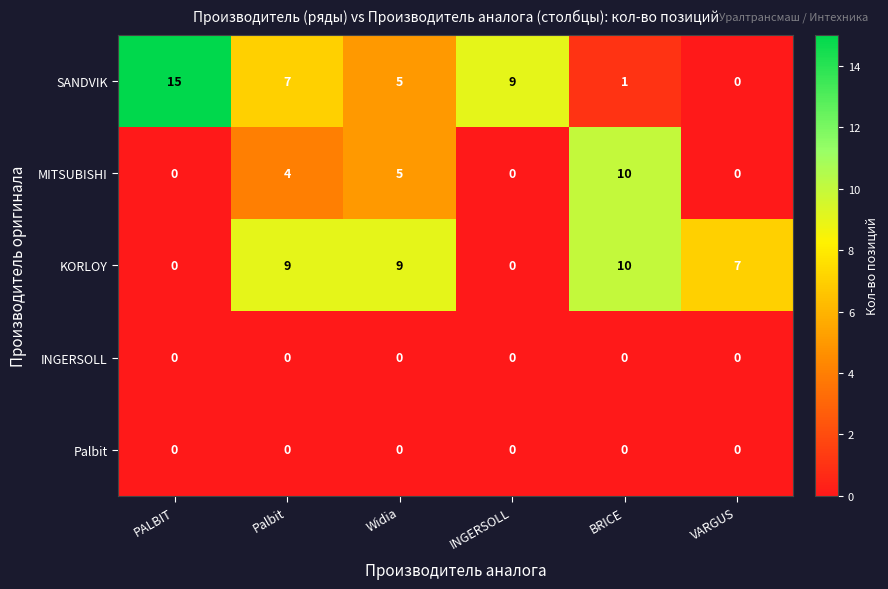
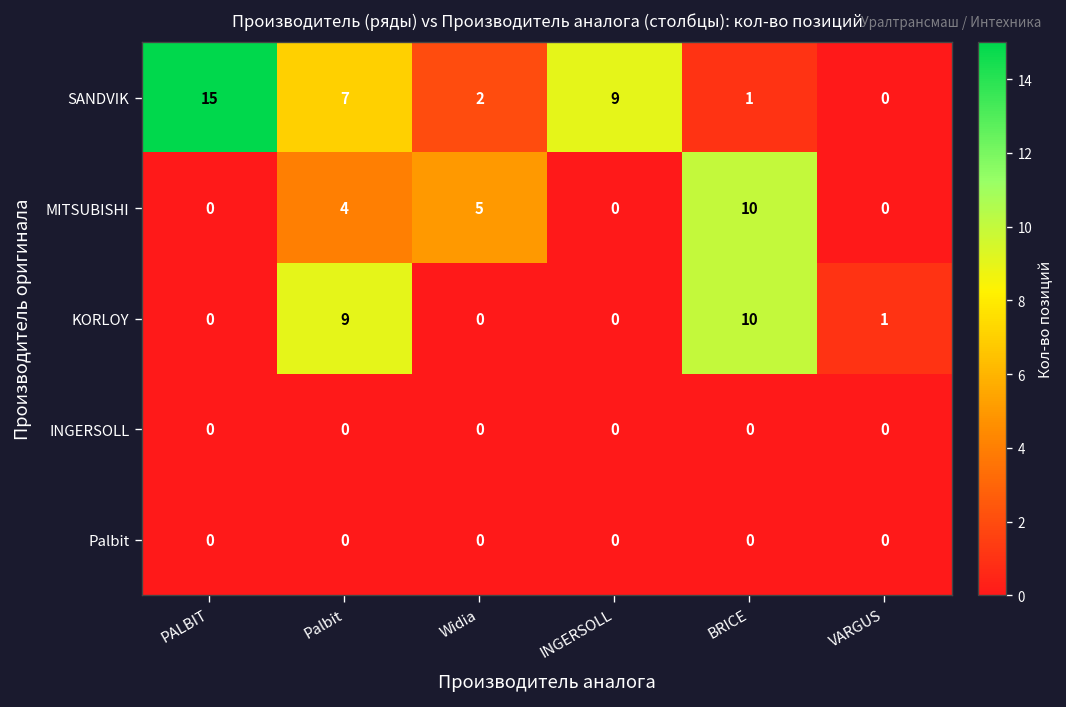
SANDVIK, Widia: 5 -> 2
KORLOY, Widia: 9 -> 0
KORLOY, VARGUS: 7 -> 1
